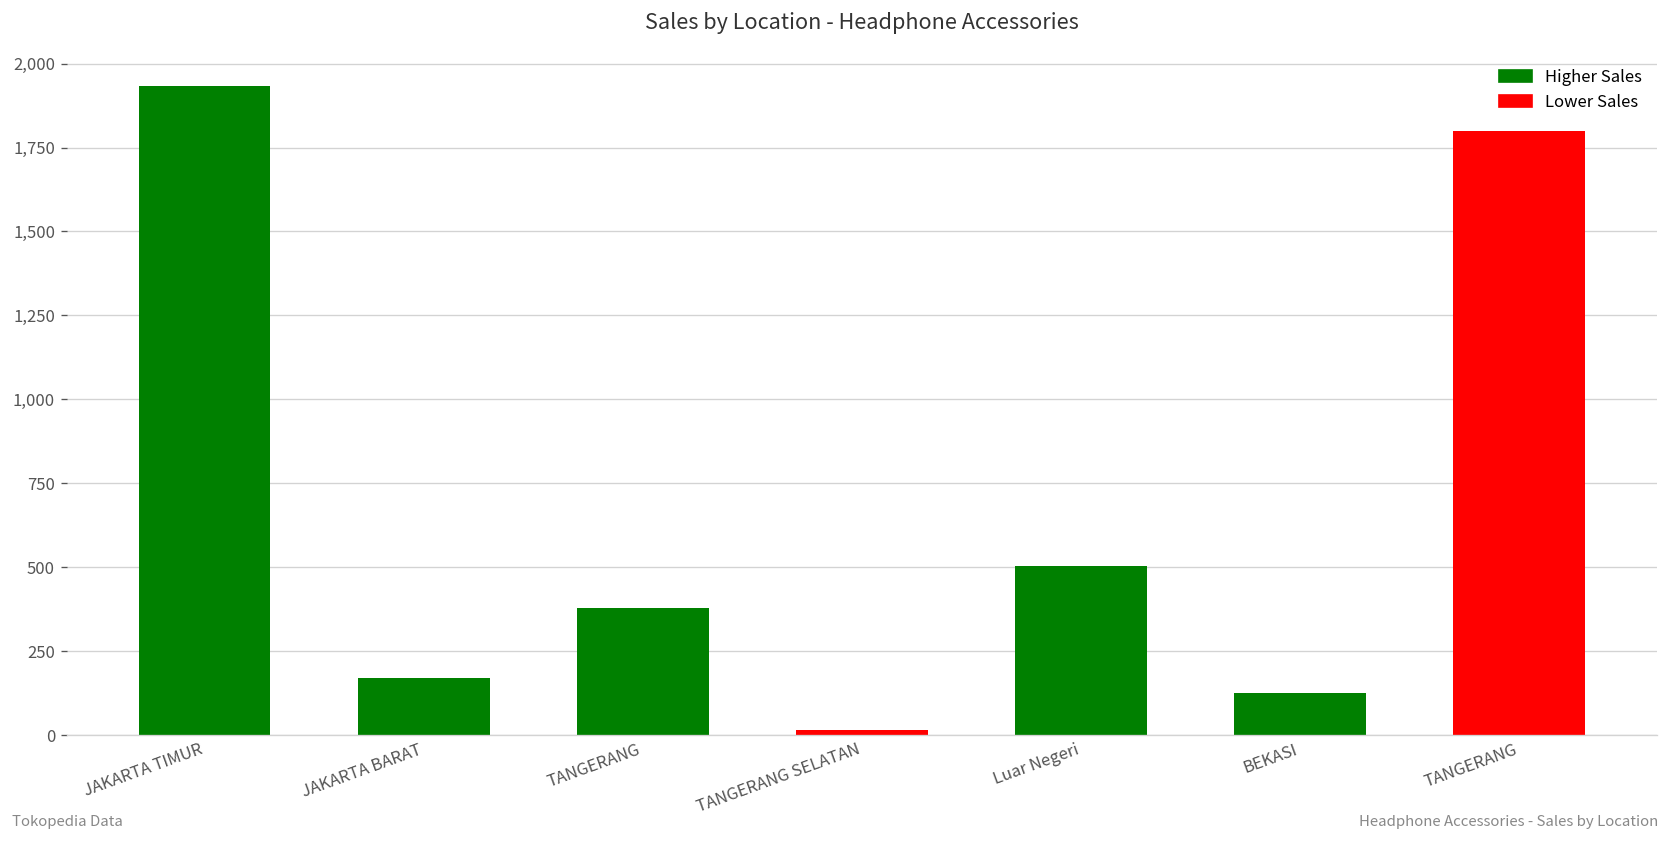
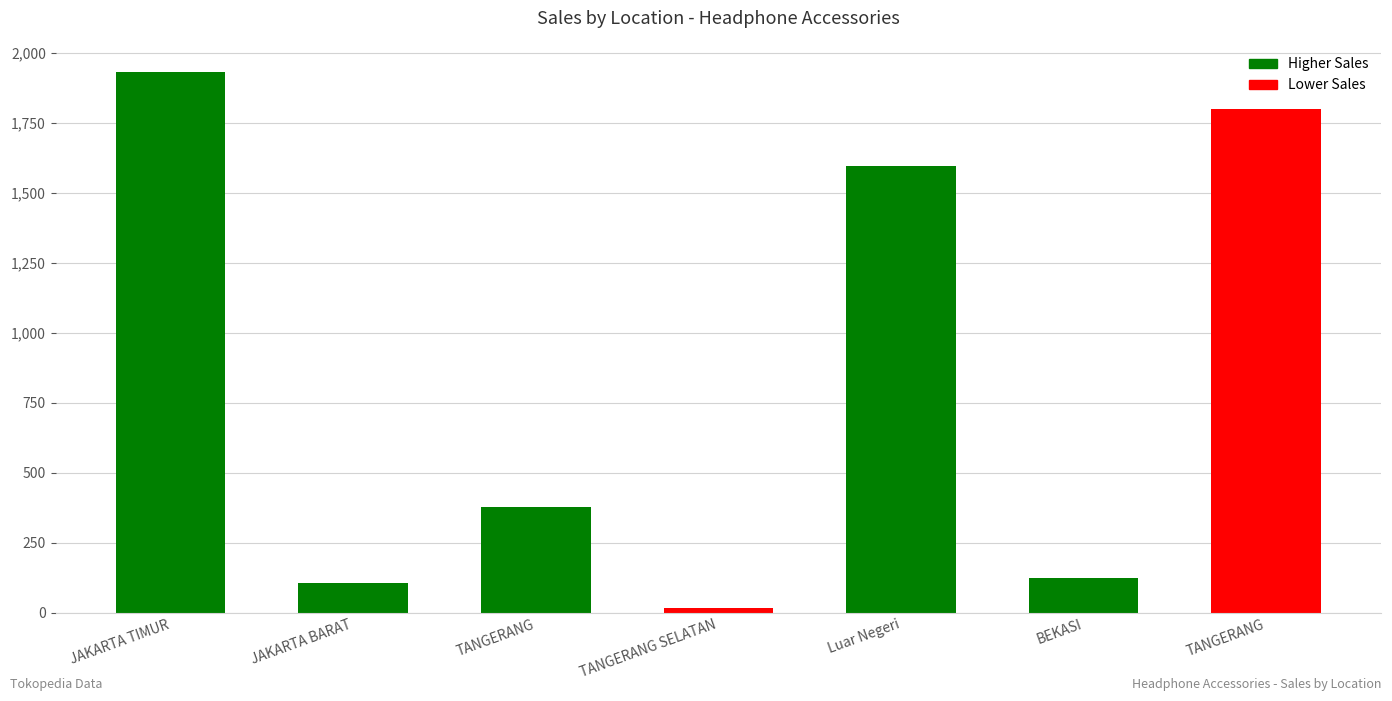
JAKARTA BARAT: 170 -> 110
Luar Negeri: 510 -> 1,600
